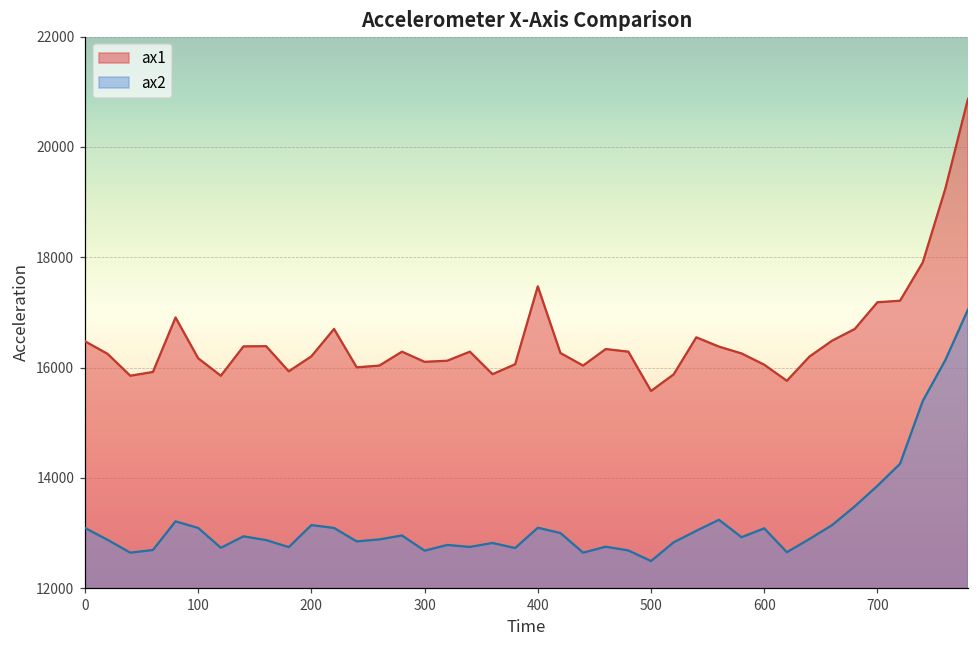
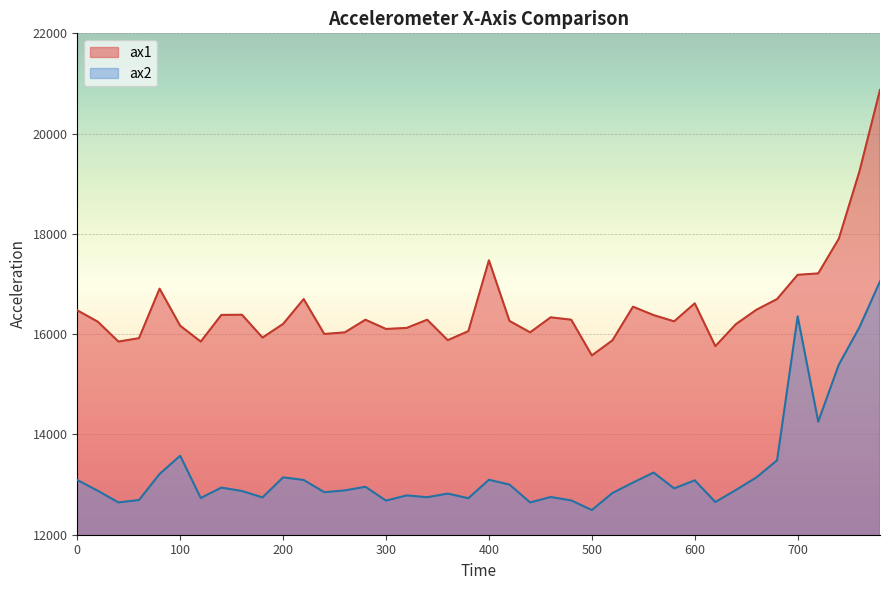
ax2, 100: 13100 -> 13600
ax1, 600: 16100 -> 16600
ax2, 700: 13900 -> 16400
